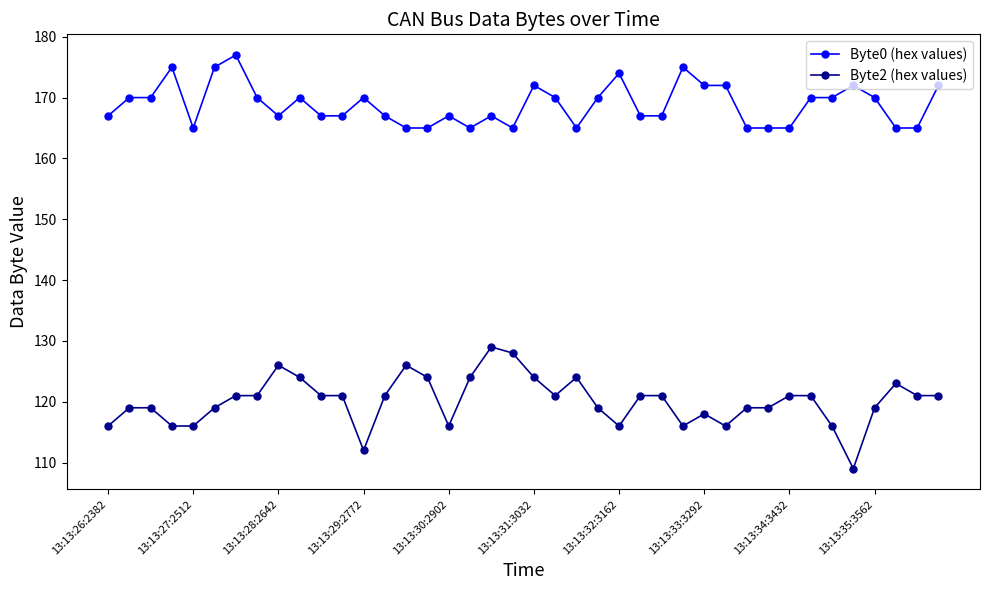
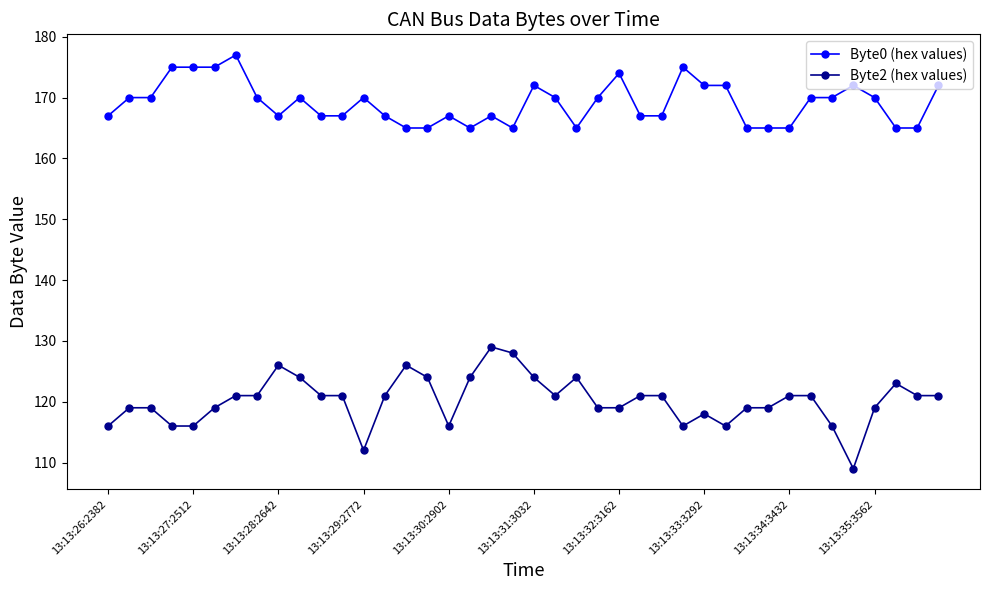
Byte0 (hex values), 13:13:27:2512: 165 -> 175
Byte2 (hex values), 13:13:32:3162: 116 -> 119
